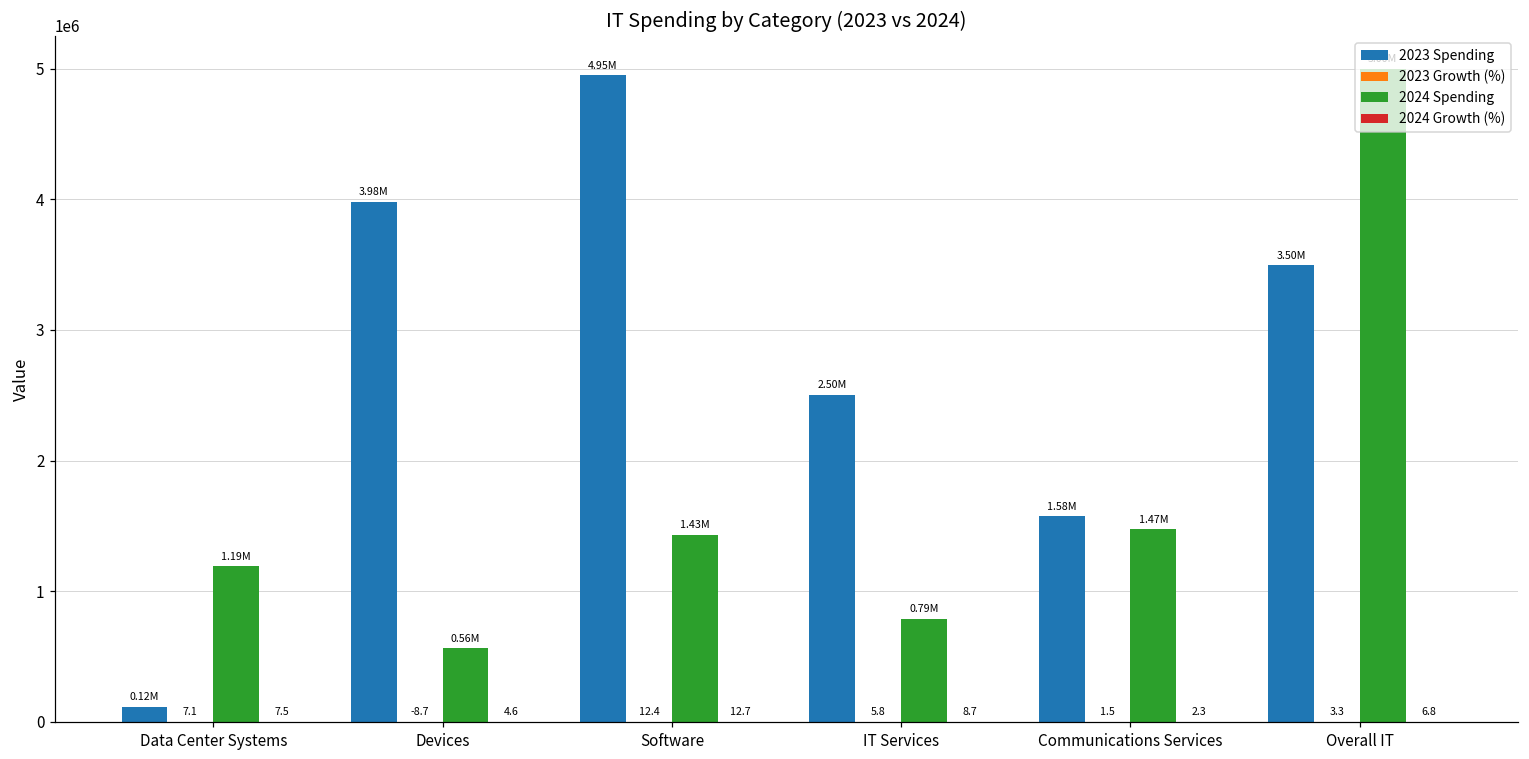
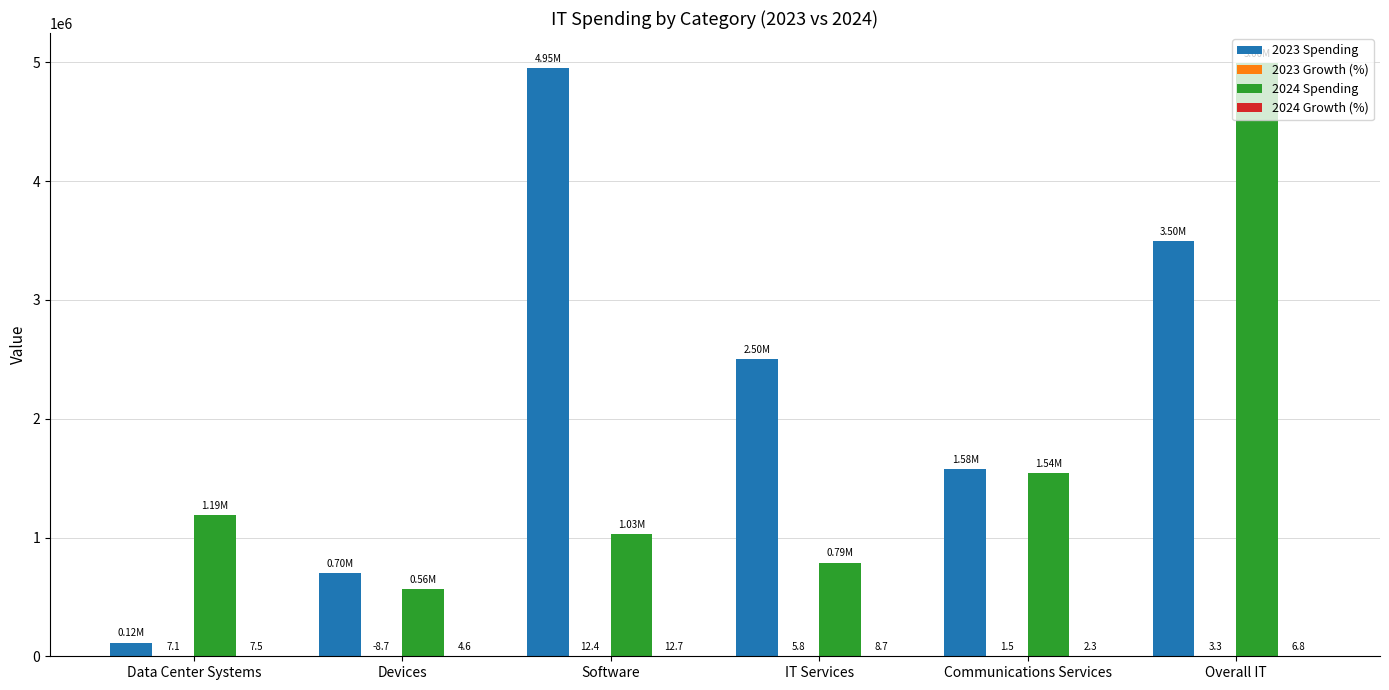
2023 Spending, Devices: 3.98M -> 0.70M
2024 Spending, Software: 1.43M -> 1.03M
2024 Spending, Communications Services: 1.47M -> 1.54M
